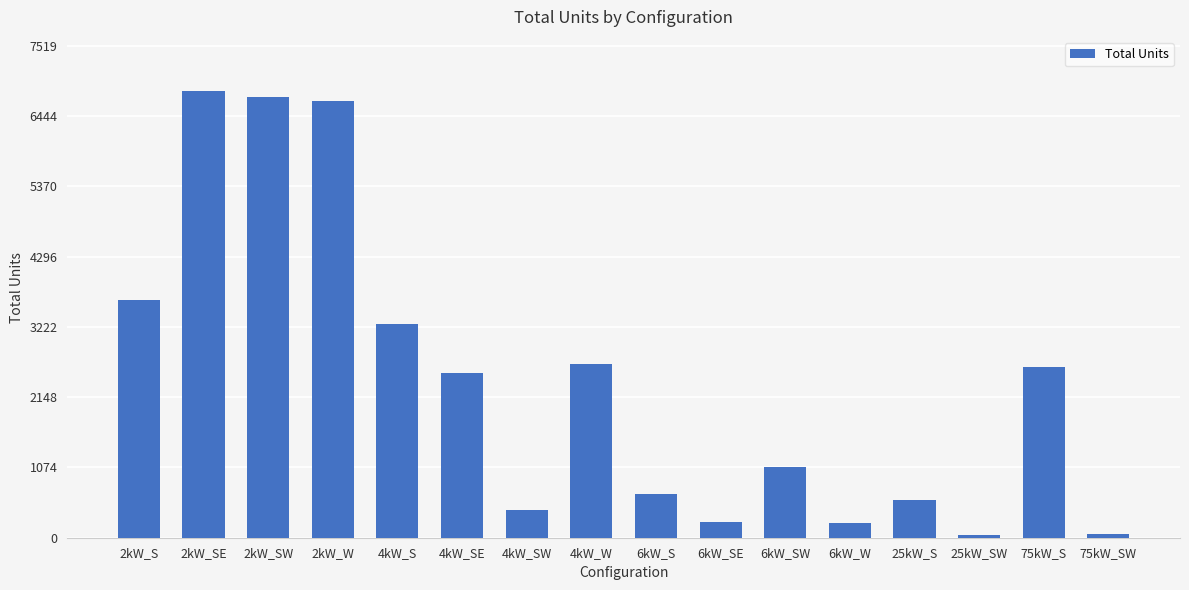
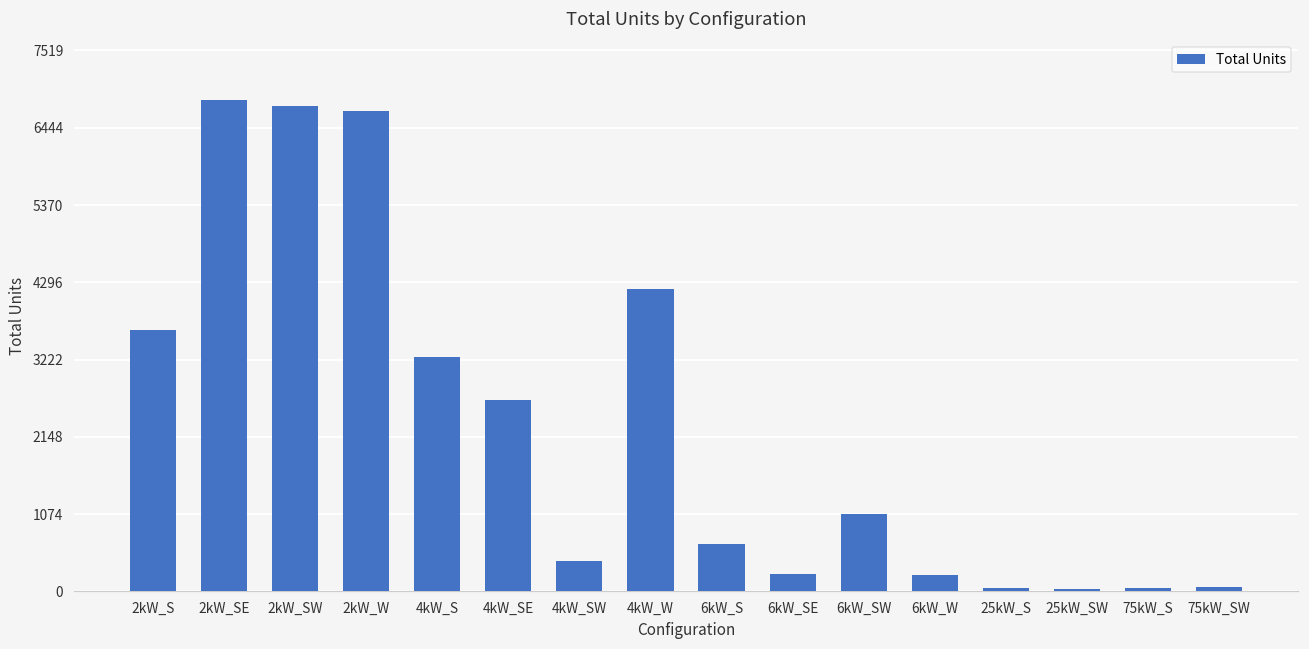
4kW_SE: 2500 -> 2700
4kW_W: 2700 -> 4200
25kW_S: 600 -> 0
75kW_S: 2600 -> 100
